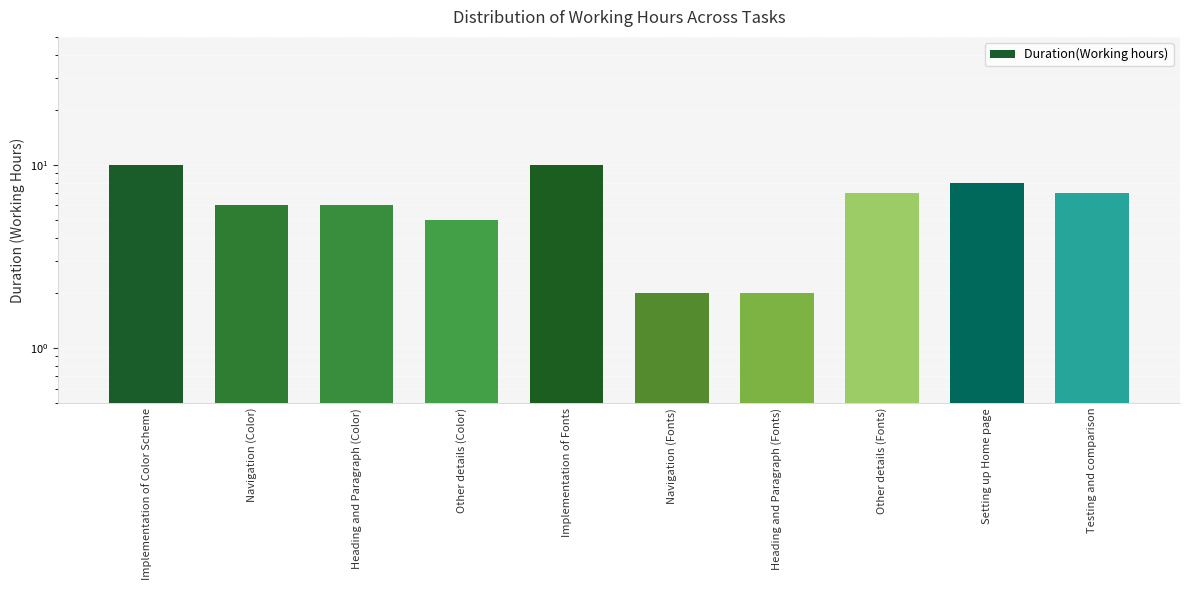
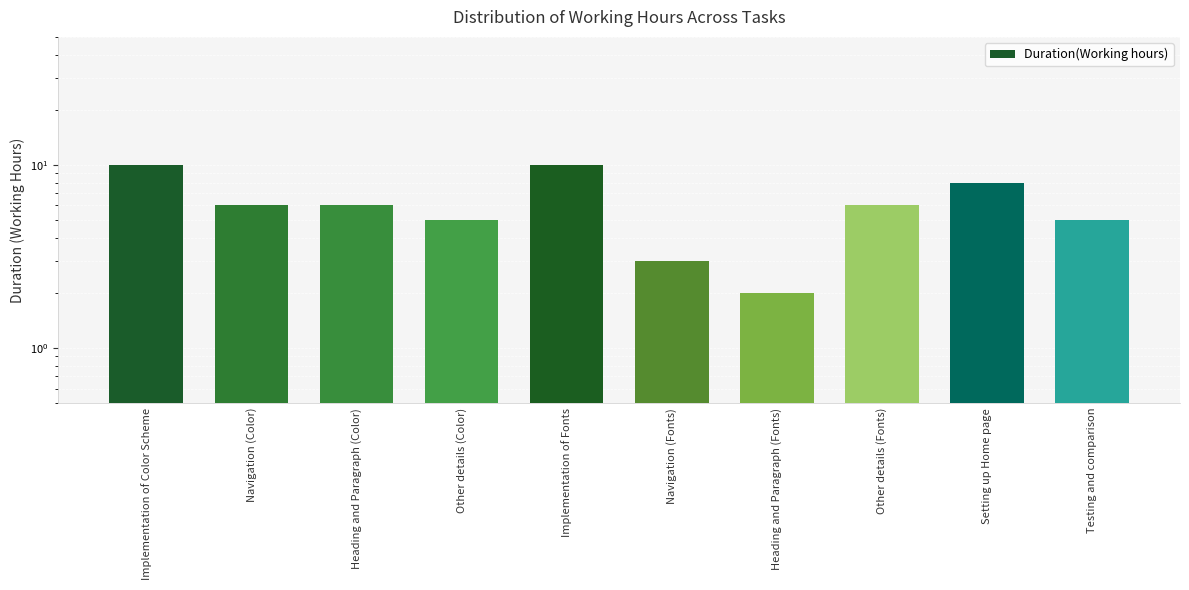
Navigation (Fonts): 2 -> 3
Other details (Fonts): 7 -> 6
Testing and comparison: 7 -> 5
